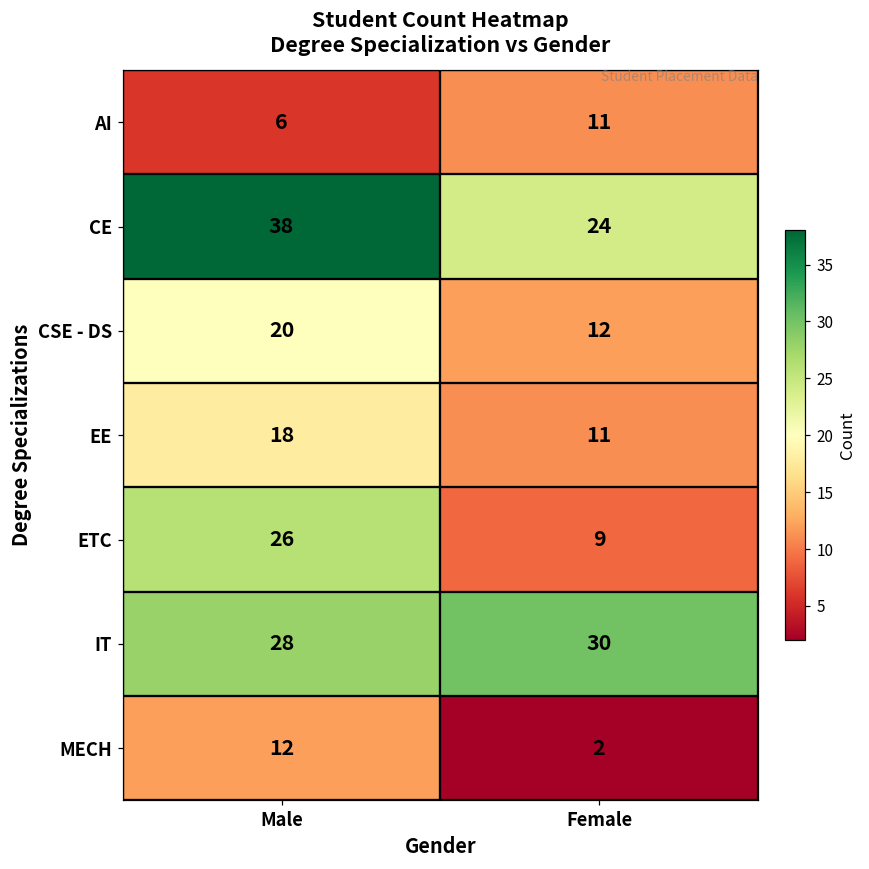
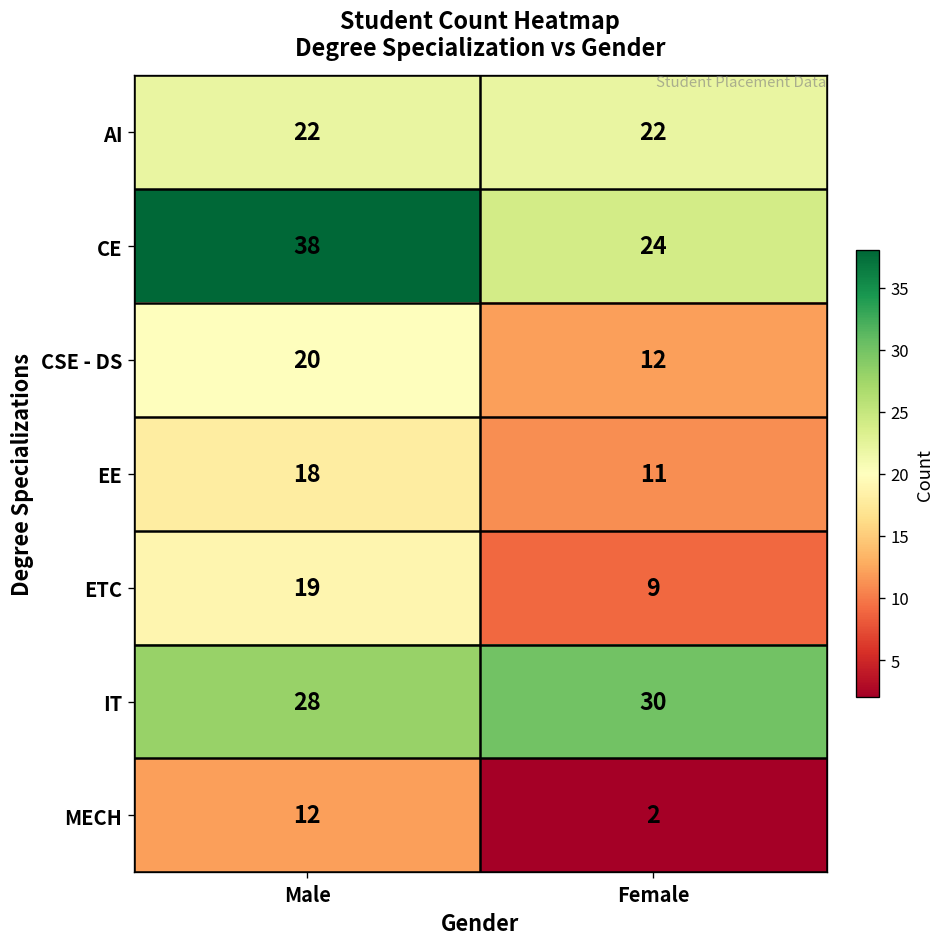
AI, Male: 6 -> 22
AI, Female: 11 -> 22
ETC, Male: 26 -> 19
